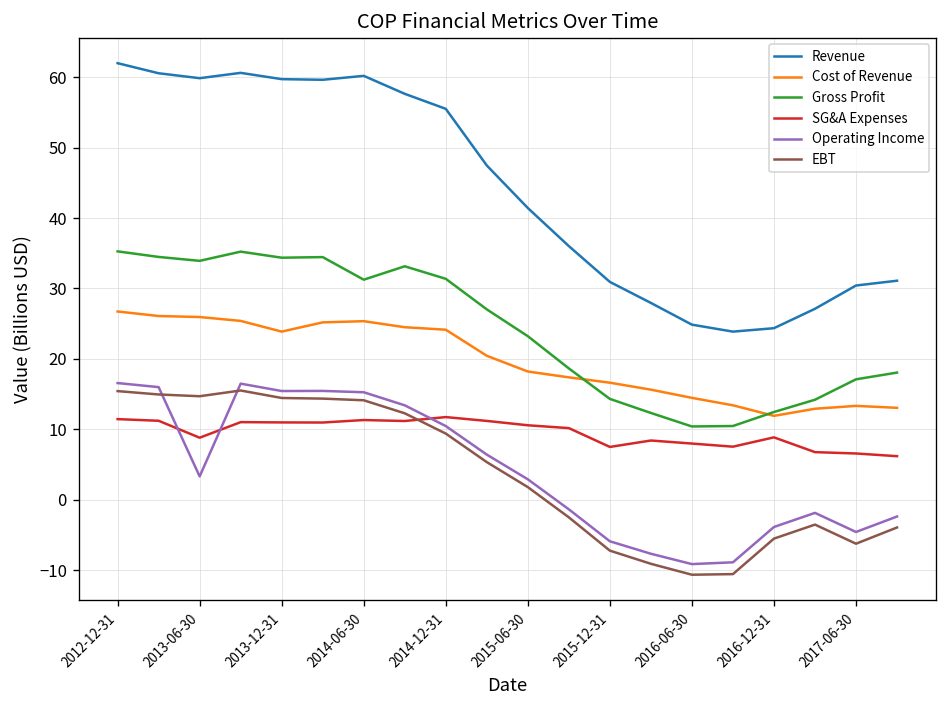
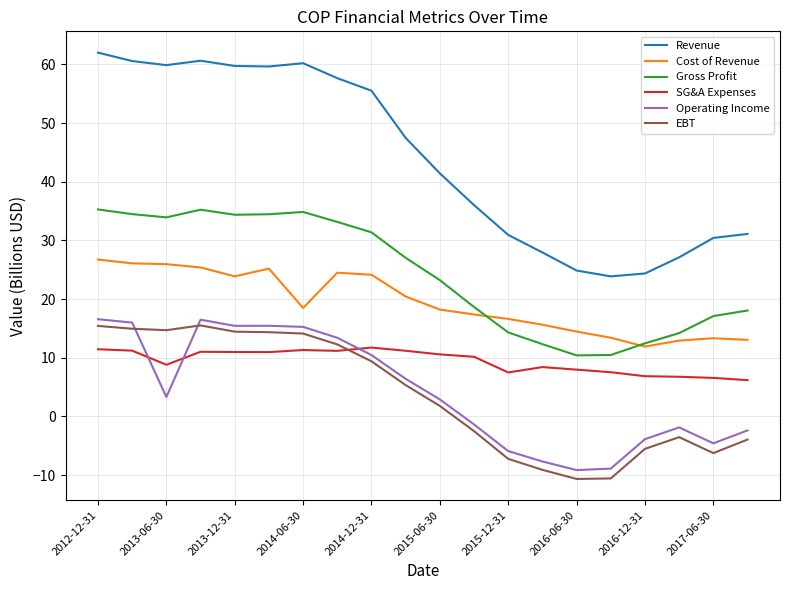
Cost of Revenue, 2014-06-30: 25 -> 18
Gross Profit, 2014-06-30: 31 -> 35
SG&A Expenses, 2016-12-31: 9 -> 7
